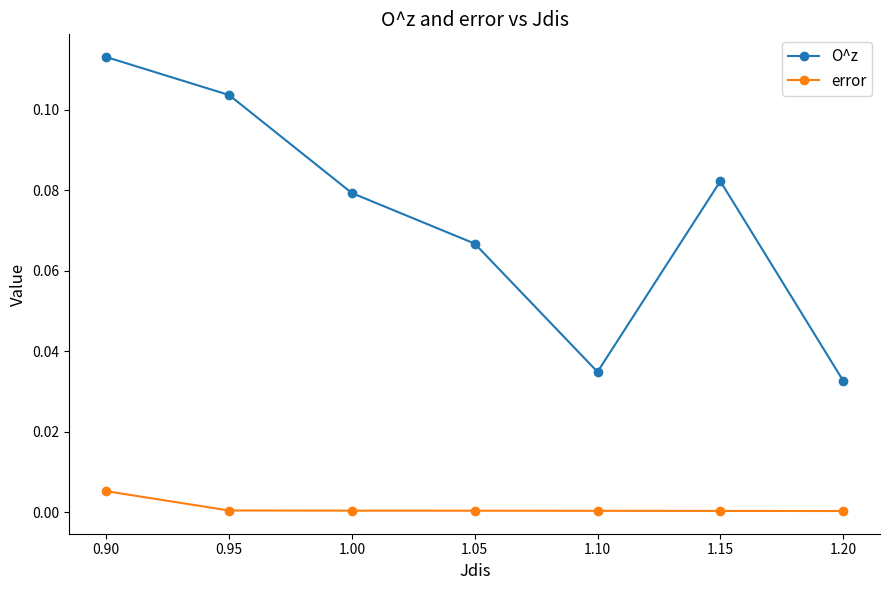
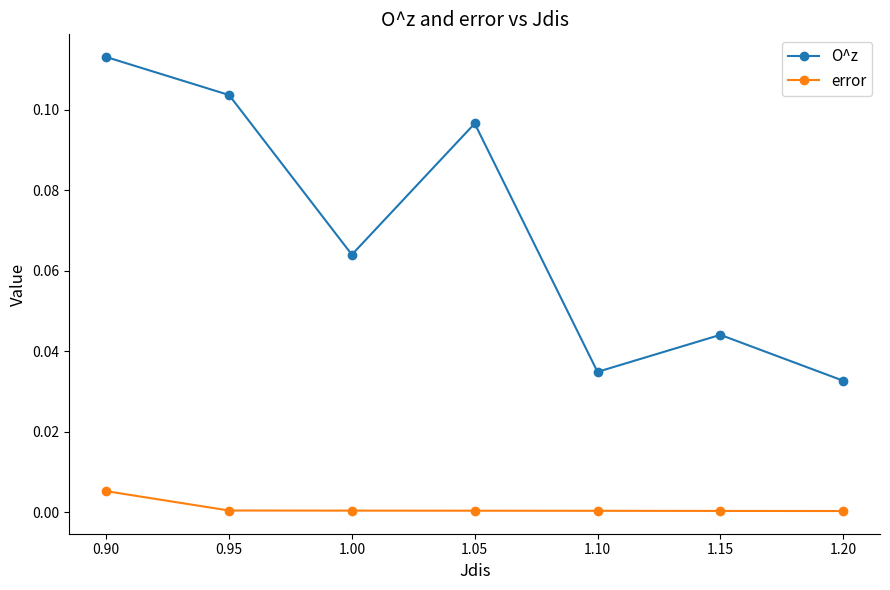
O^z, 1.00: 0.079 -> 0.064
O^z, 1.05: 0.067 -> 0.097
O^z, 1.15: 0.082 -> 0.044
